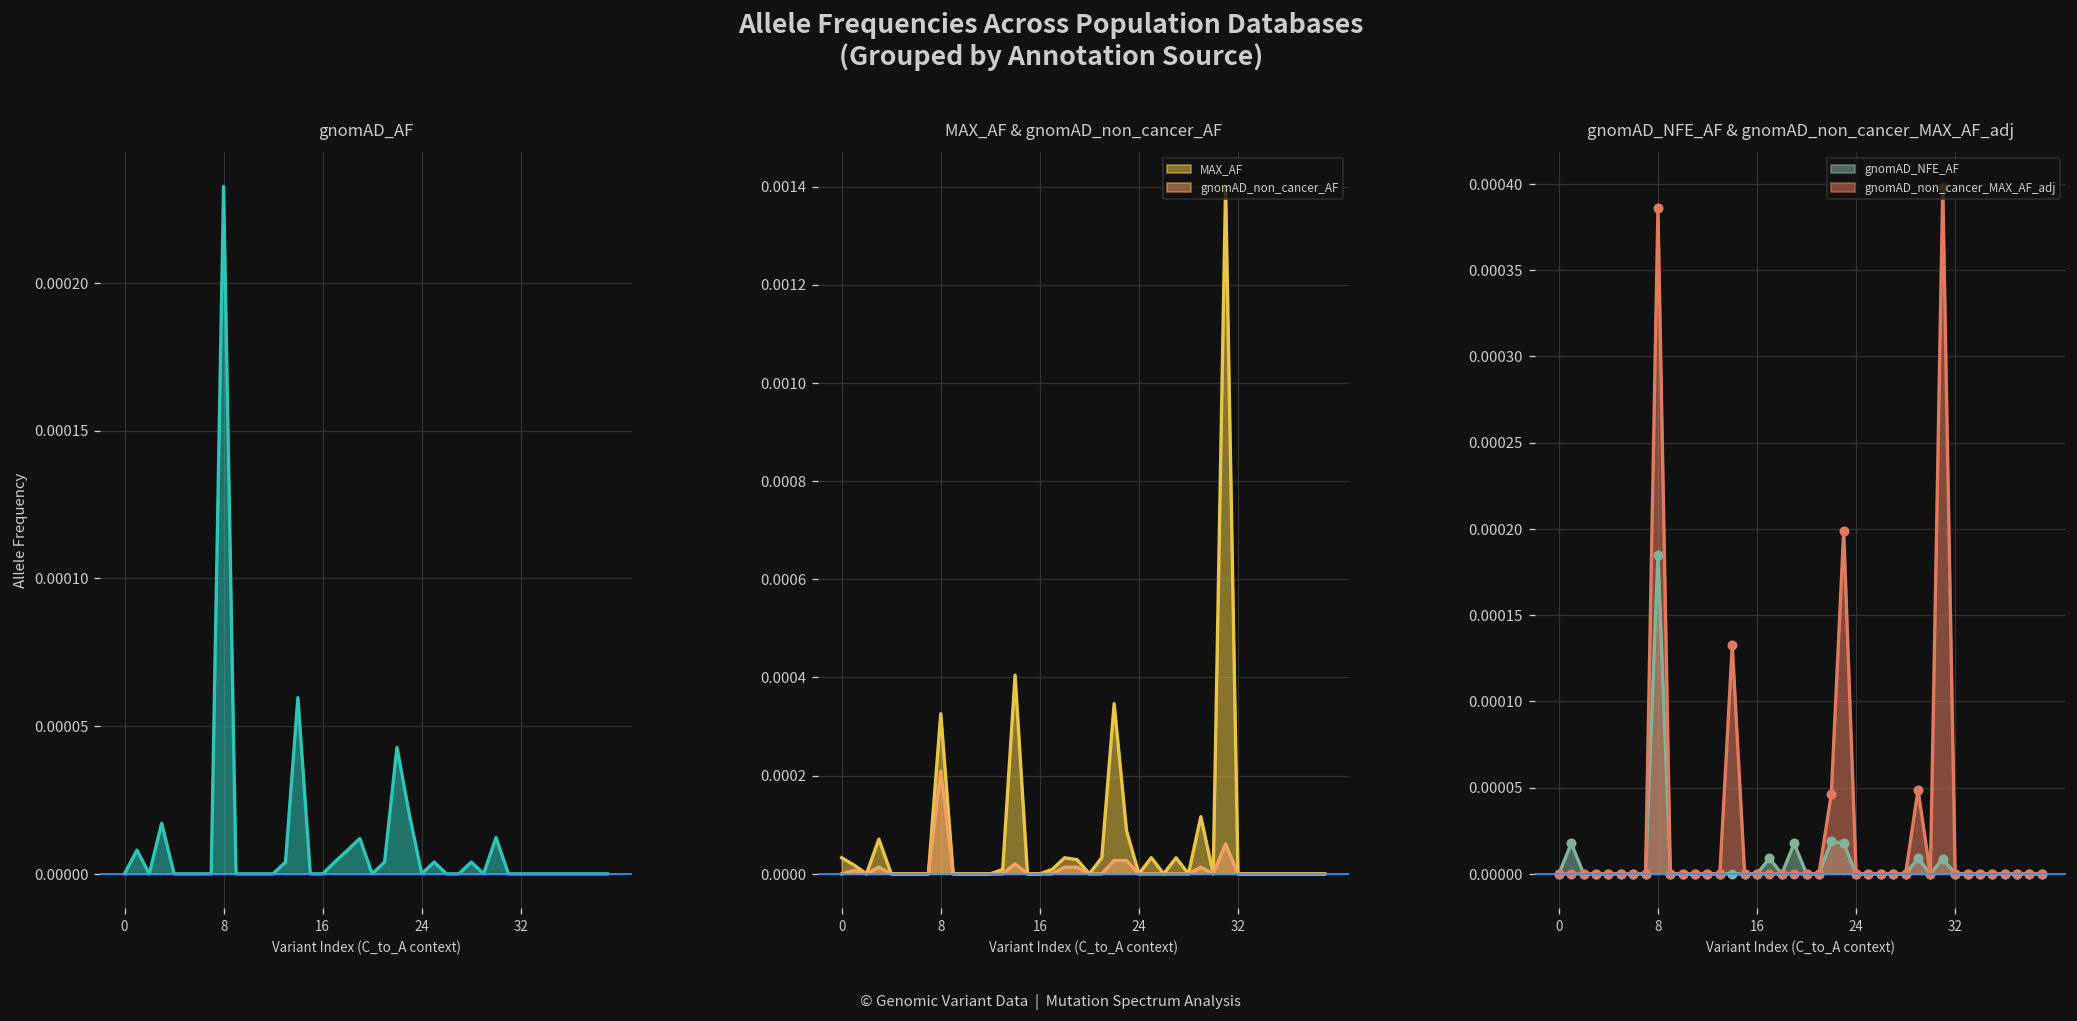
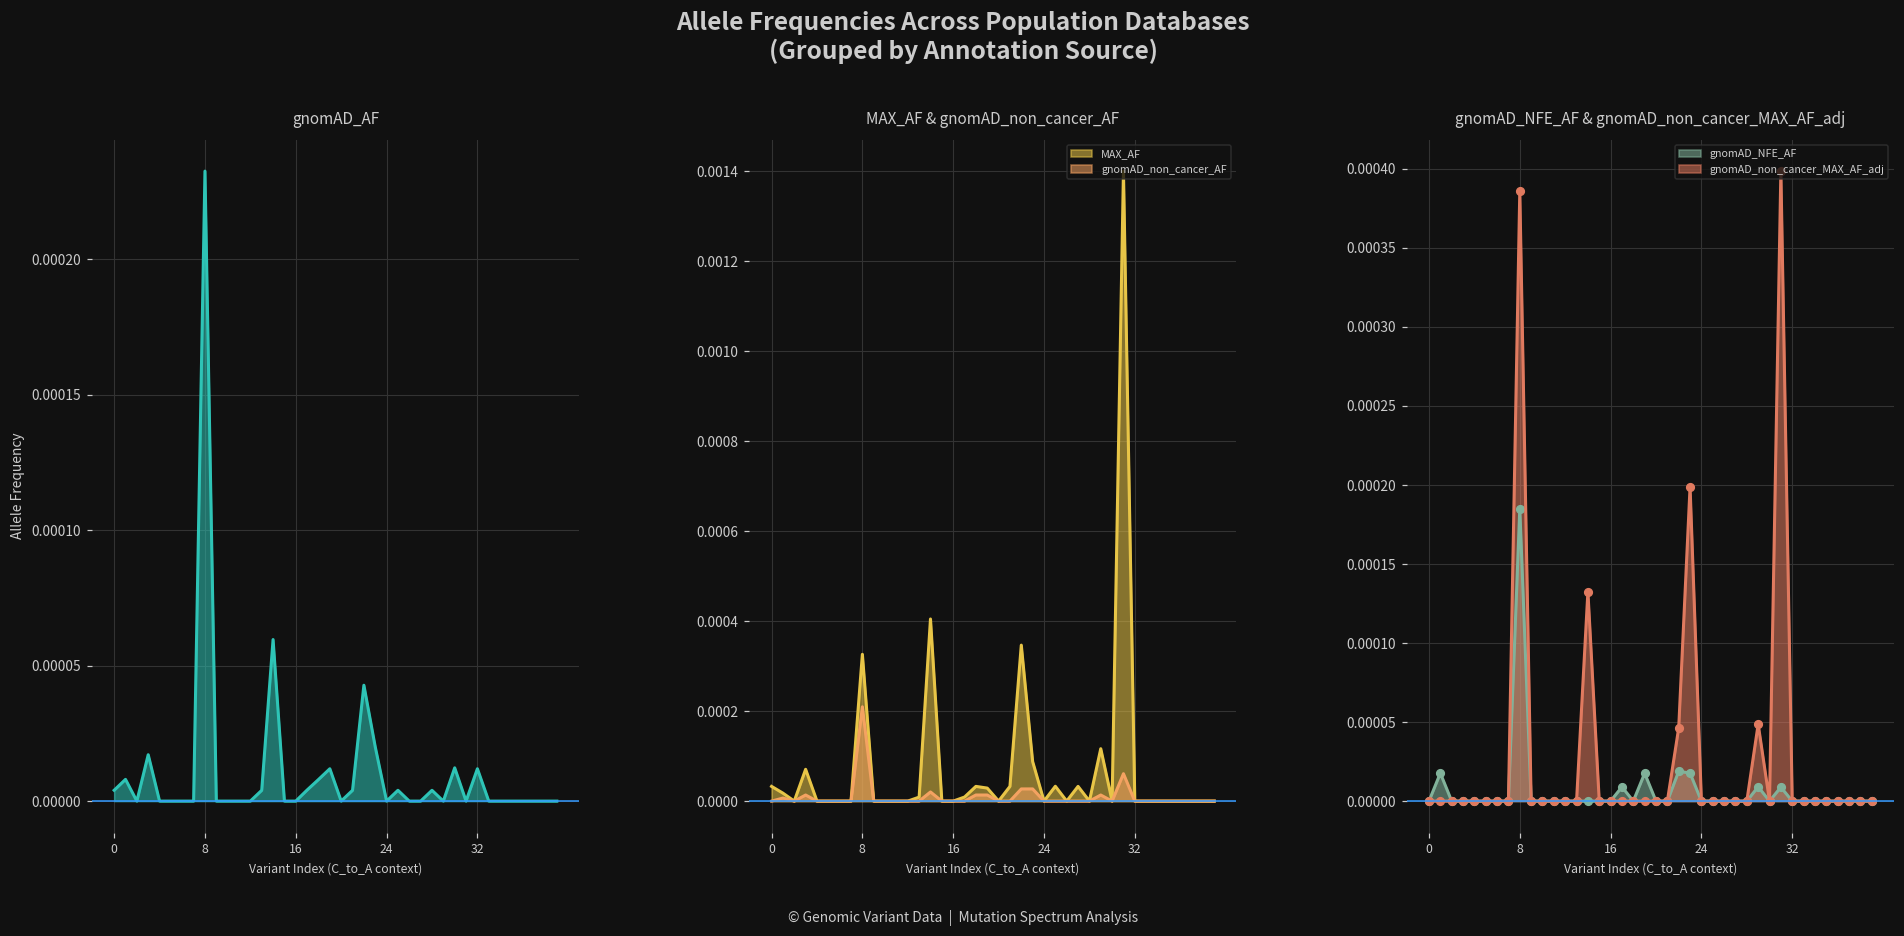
gnomAD_AF, 0: 0.000000 -> 0.000004
gnomAD_AF, 32: 0.00000 -> 0.00001
